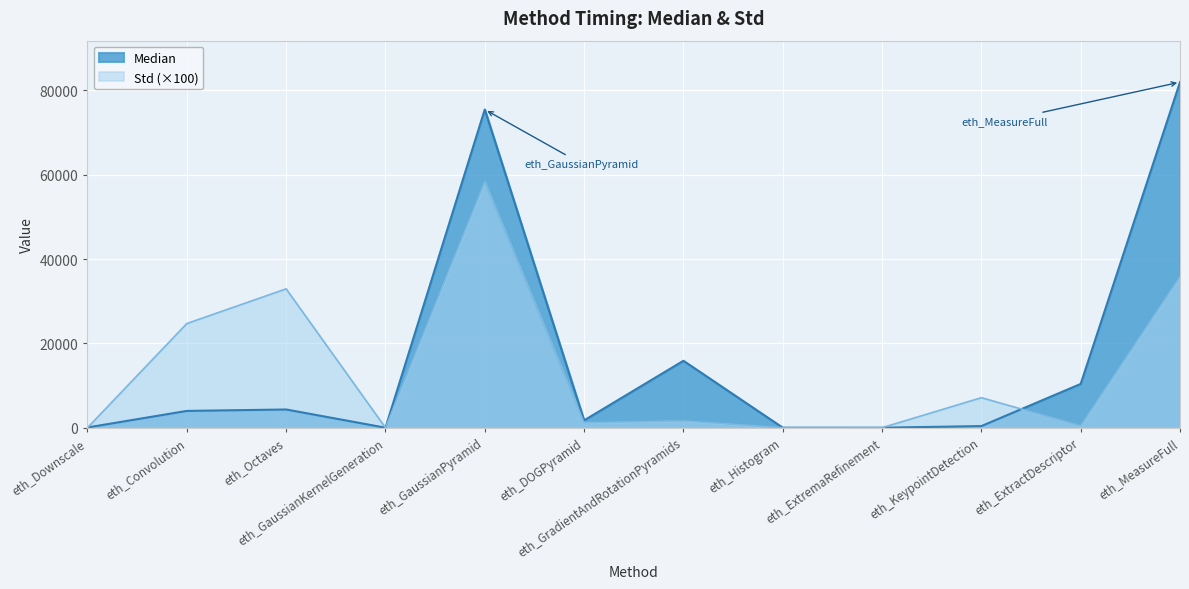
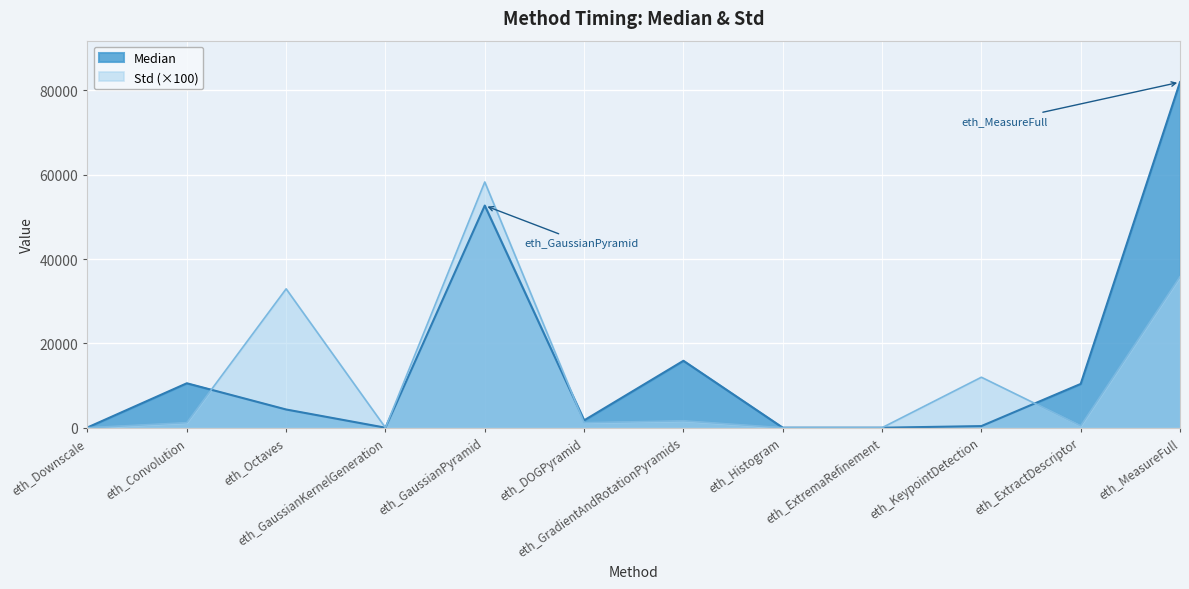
Median, eth_Convolution: 4000 -> 11000
Std (×100), eth_Convolution: 25000 -> 1000
Median, eth_GaussianPyramid: 75000 -> 53000
Std (×100), eth_KeypointDetection: 7000 -> 12000
